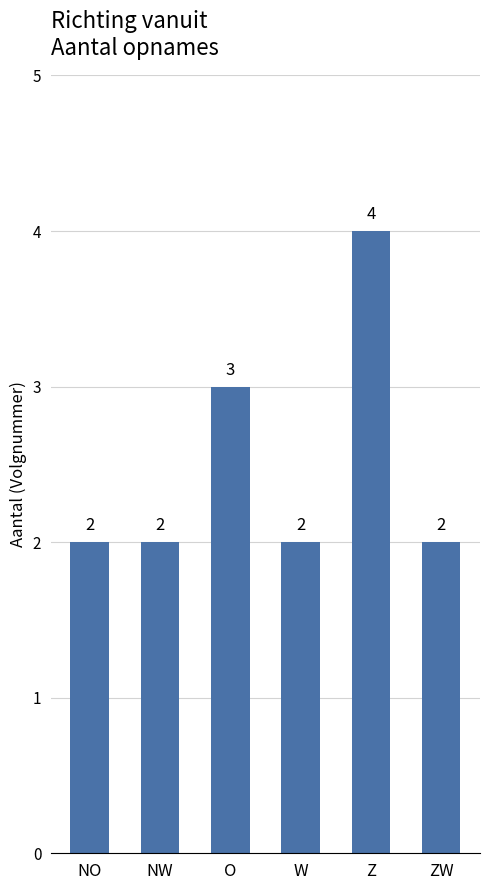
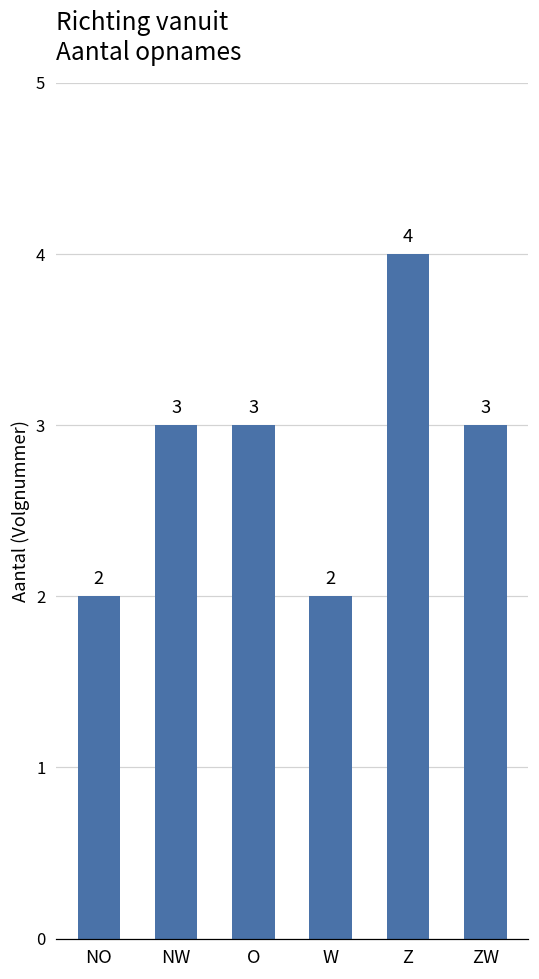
NW: 2 -> 3
ZW: 2 -> 3
